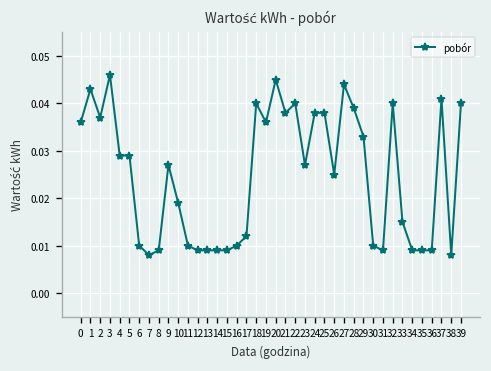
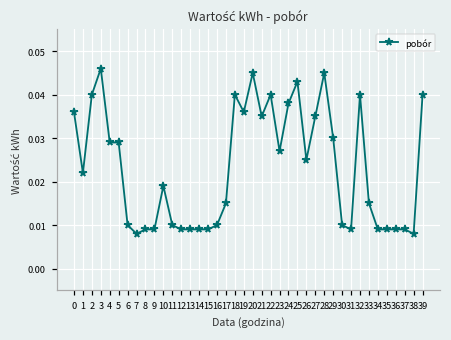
1: 0.043 -> 0.022
2: 0.037 -> 0.040
9: 0.027 -> 0.009
17: 0.012 -> 0.015
21: 0.038 -> 0.035
25: 0.038 -> 0.043
27: 0.044 -> 0.035
28: 0.039 -> 0.045
29: 0.033 -> 0.030
37: 0.041 -> 0.009
